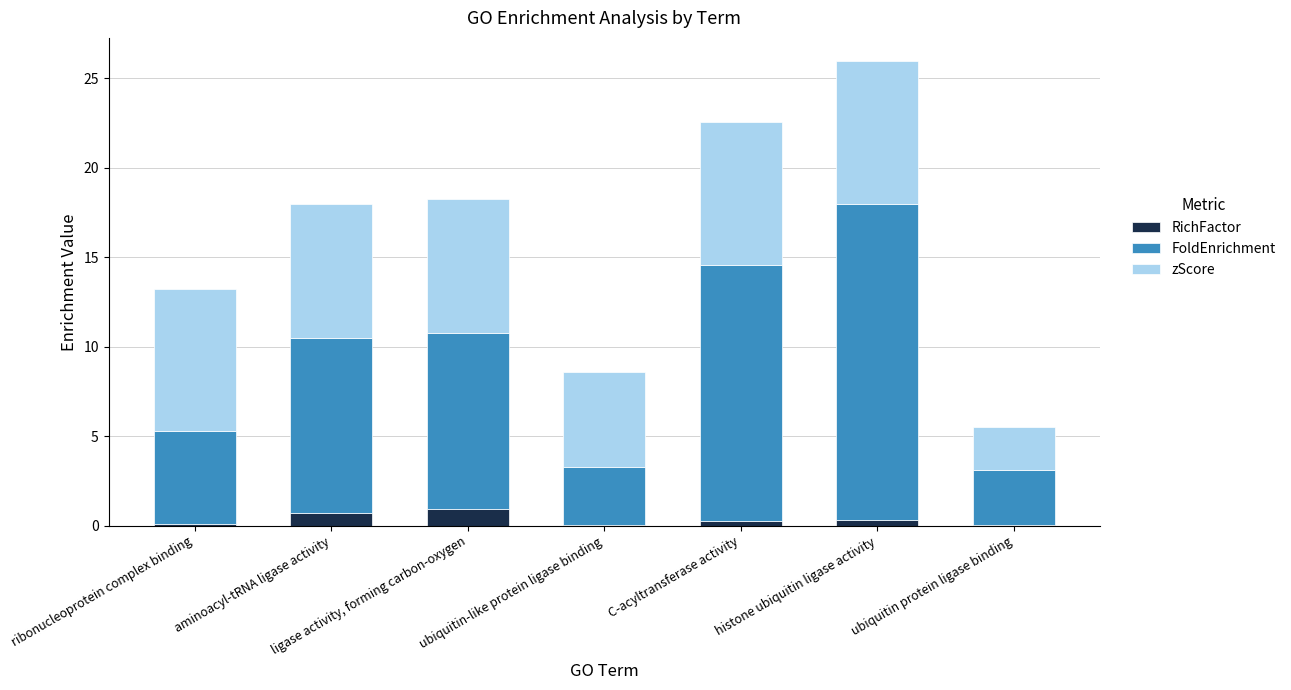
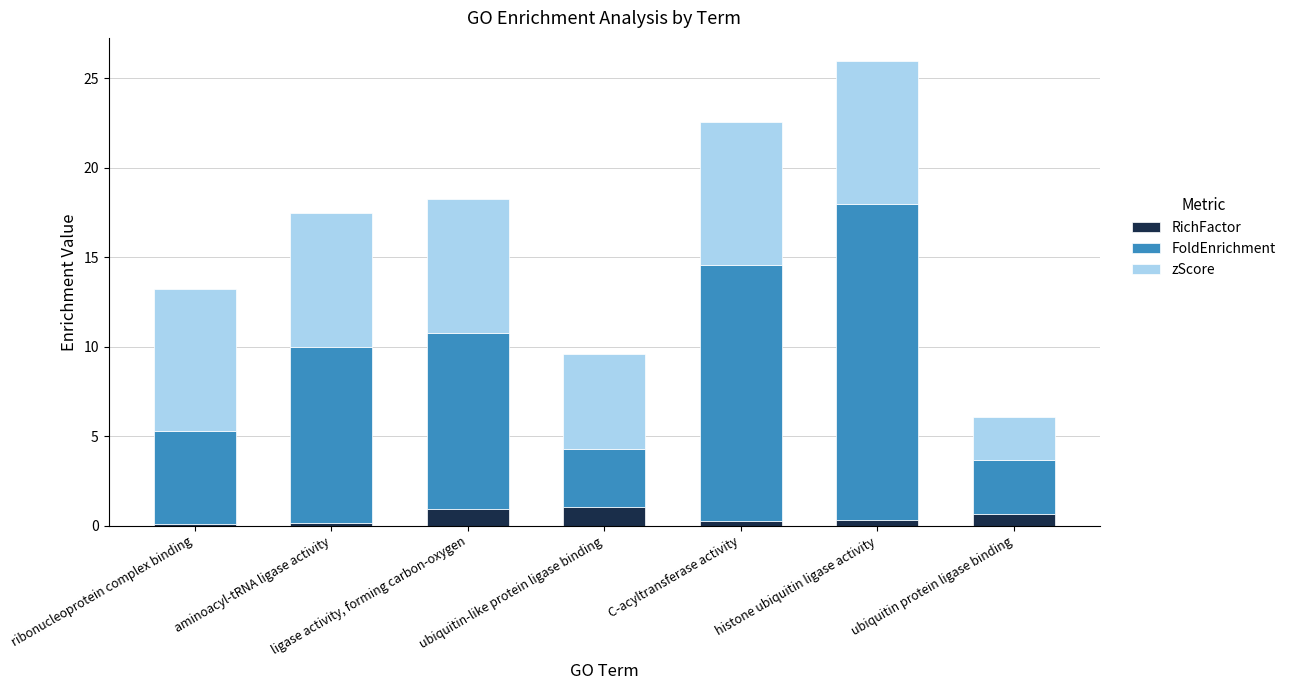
RichFactor, aminoacyl-tRNA ligase activity: 0.7 -> 0.2
RichFactor, ubiquitin-like protein ligase binding: 0.1 -> 1.1
RichFactor, ubiquitin protein ligase binding: 0.1 -> 0.6
